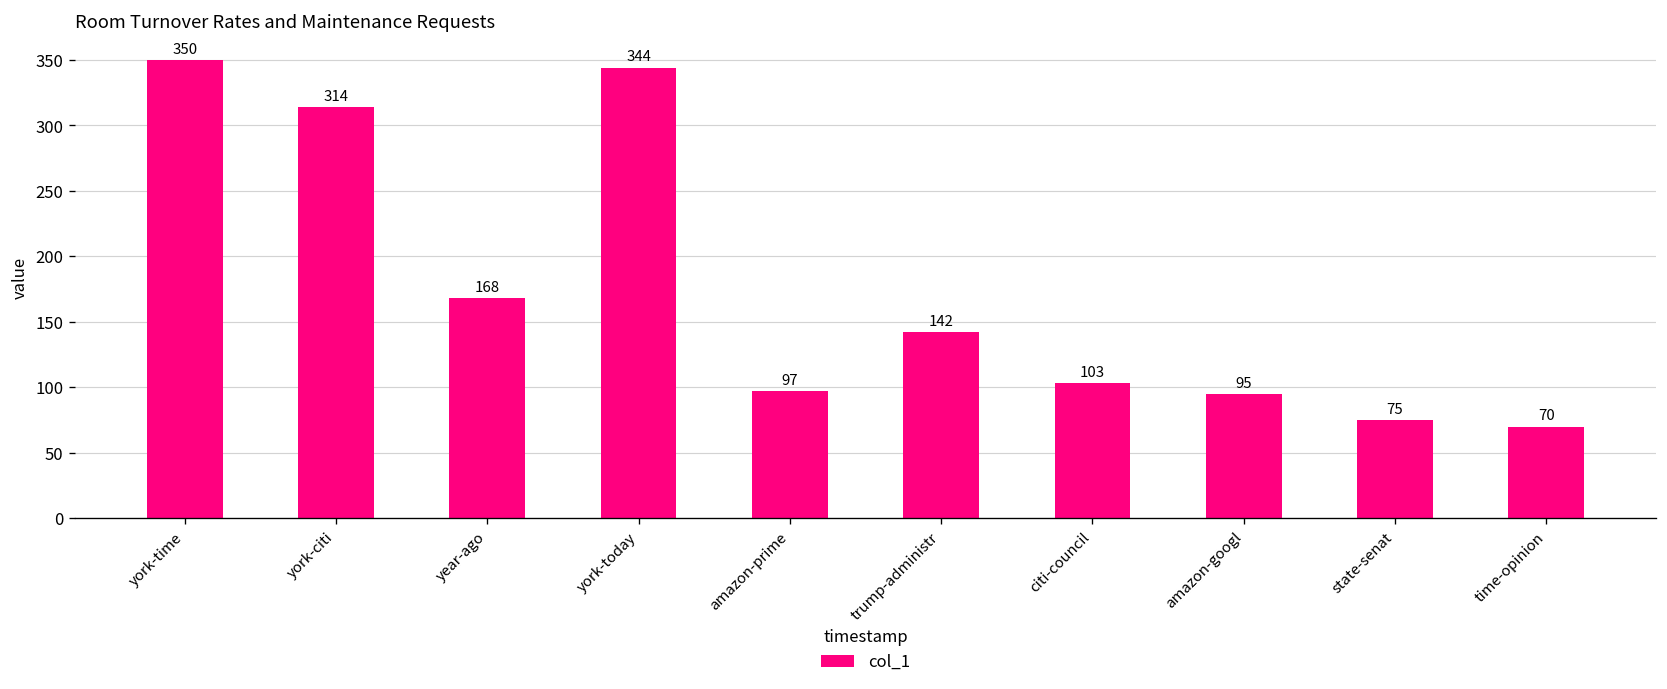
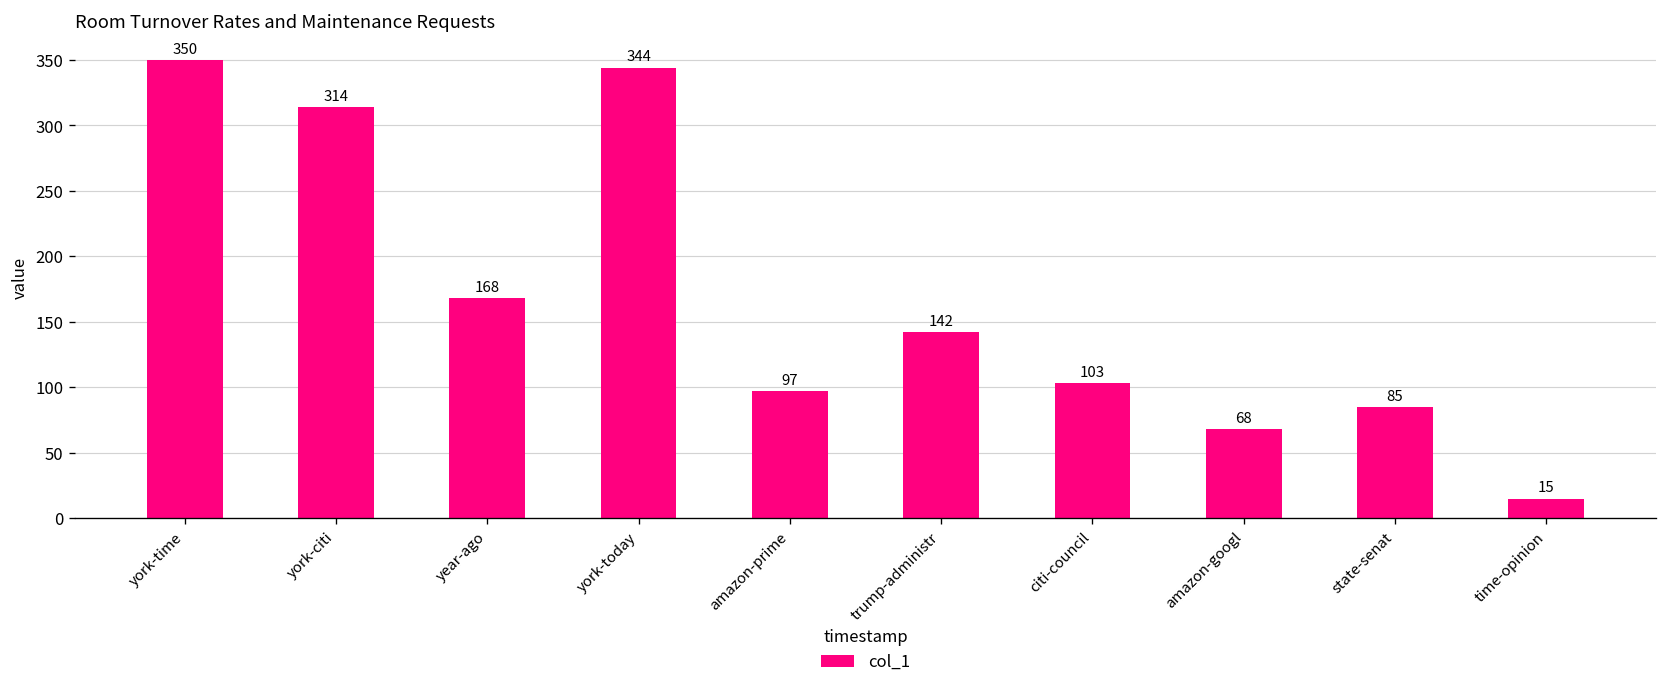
amazon-googl: 95 -> 68
state-senat: 75 -> 85
time-opinion: 70 -> 15
